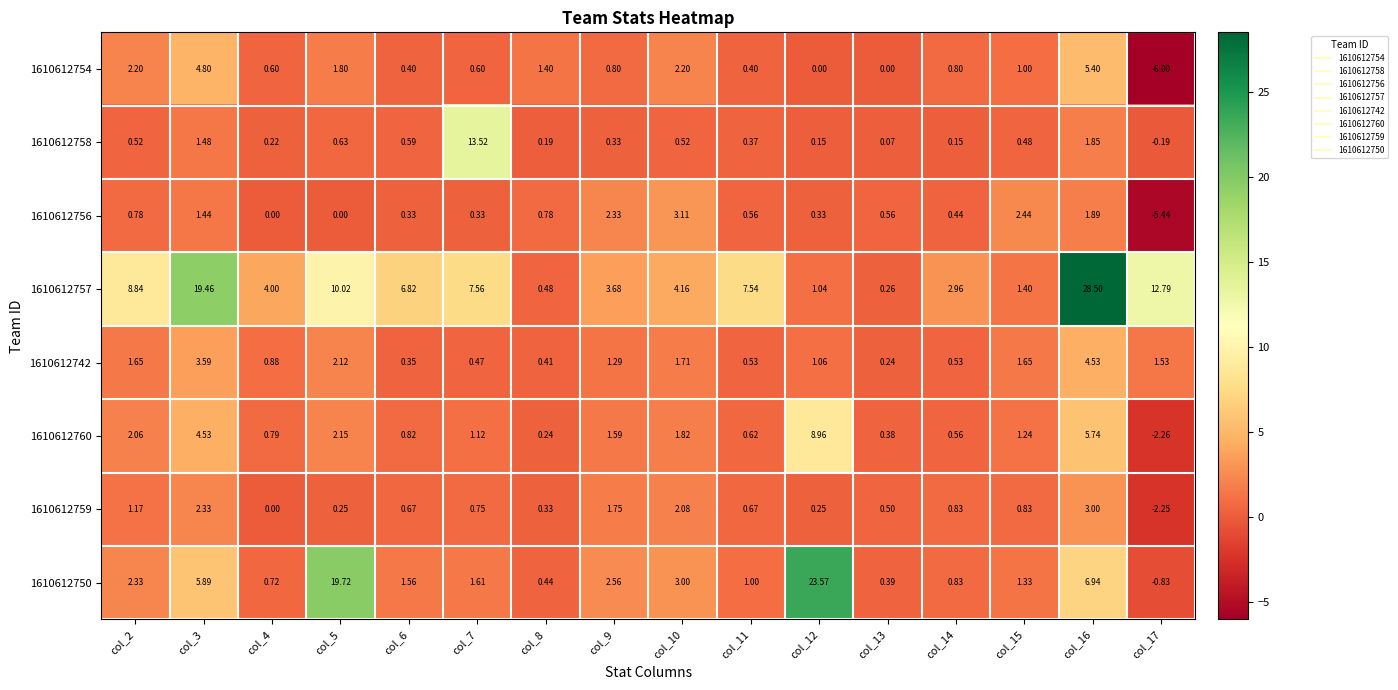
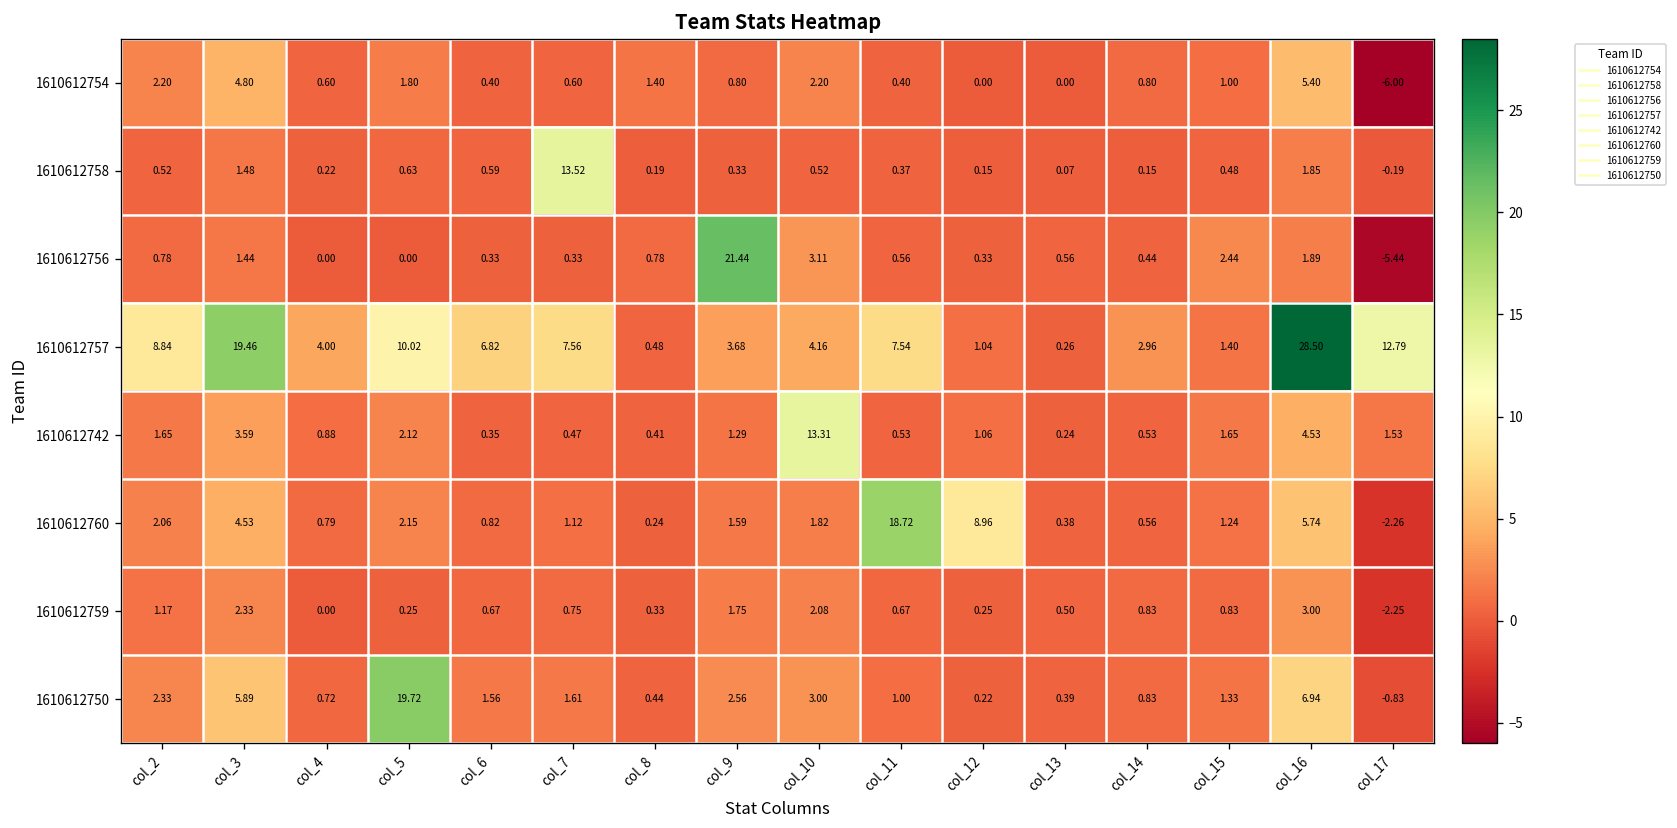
1610612756, col_9: 2.33 -> 21.44
1610612742, col_10: 1.71 -> 13.31
1610612760, col_11: 0.62 -> 18.72
1610612750, col_12: 23.57 -> 0.22
